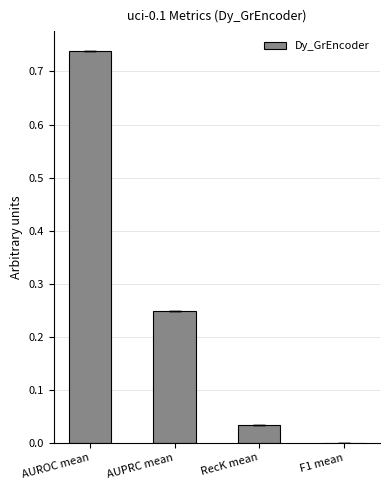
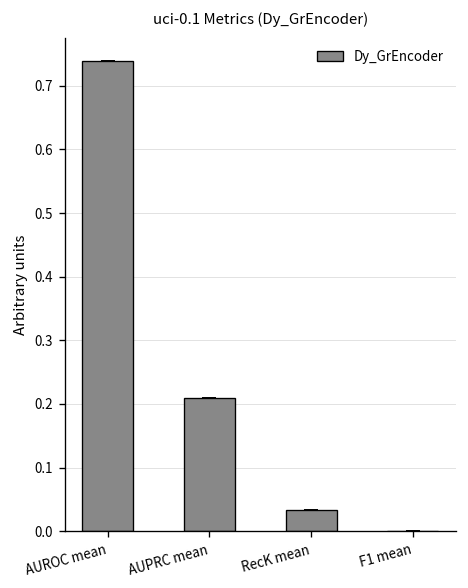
AUPRC mean: 0.25 -> 0.21
